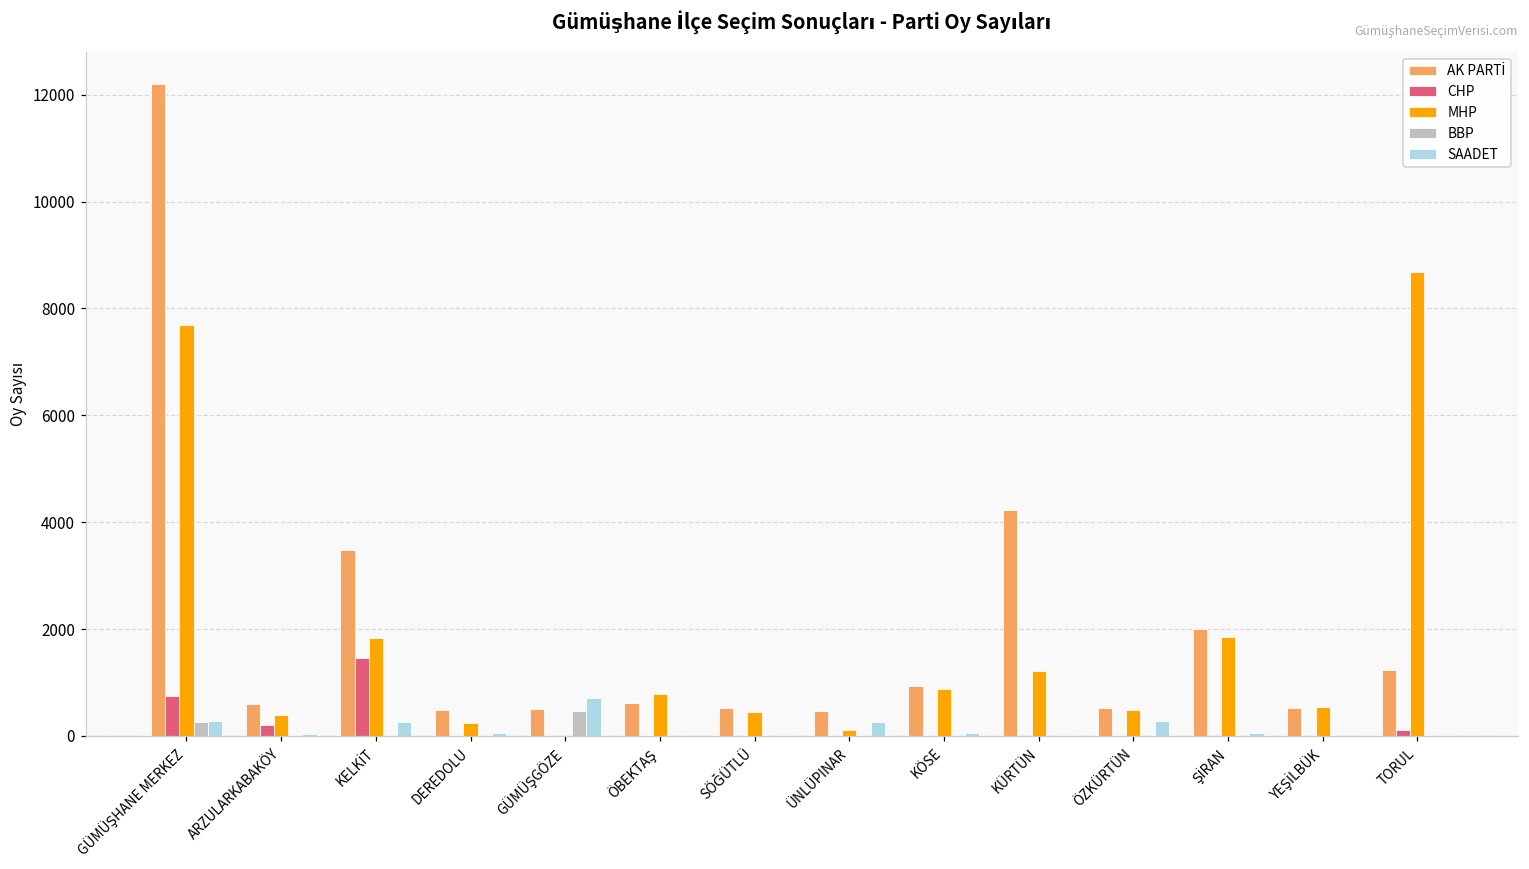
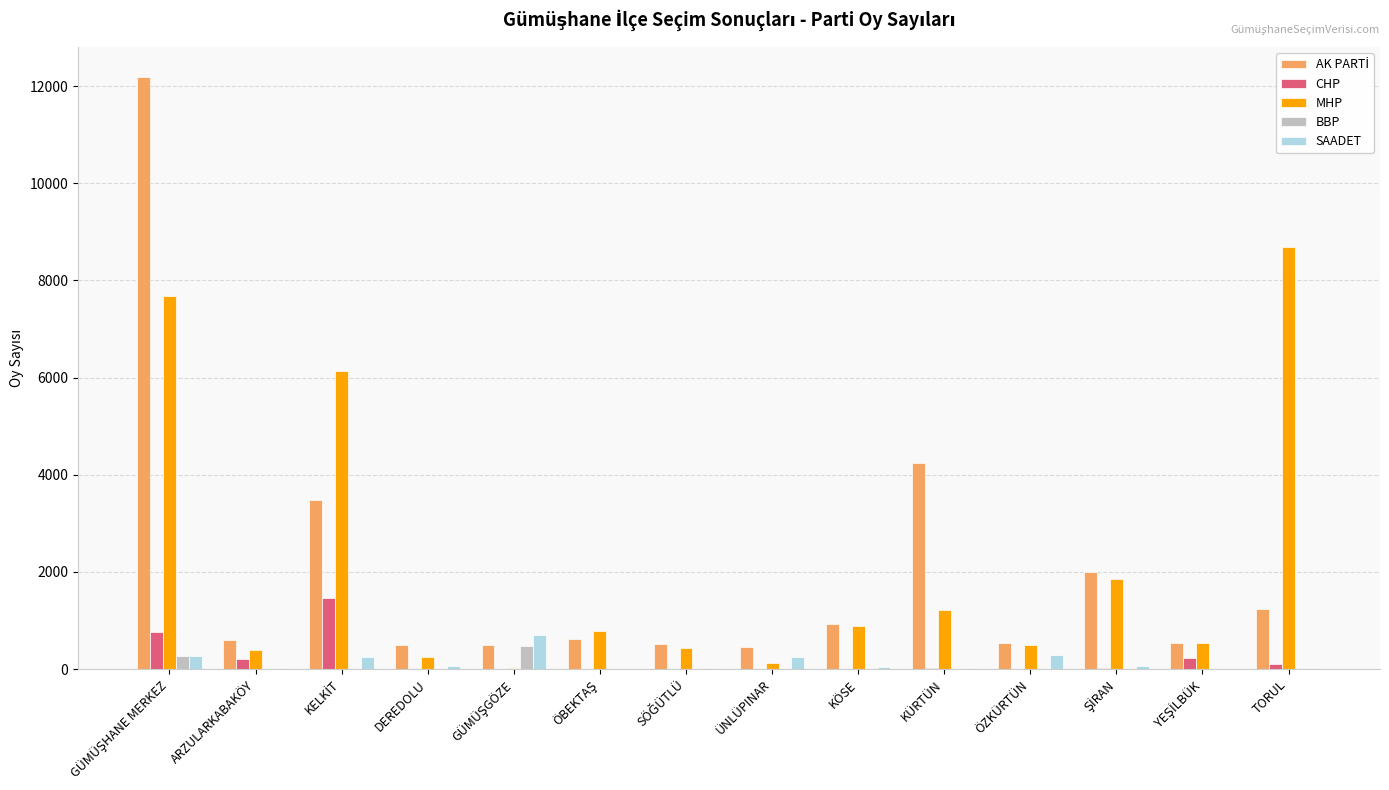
MHP, KELKİT: 1800 -> 6100
CHP, YEŞİLBÜK: 0 -> 200
